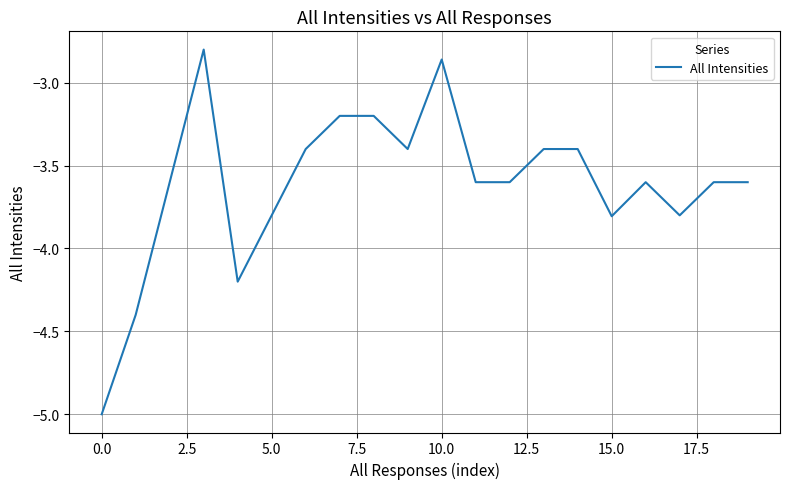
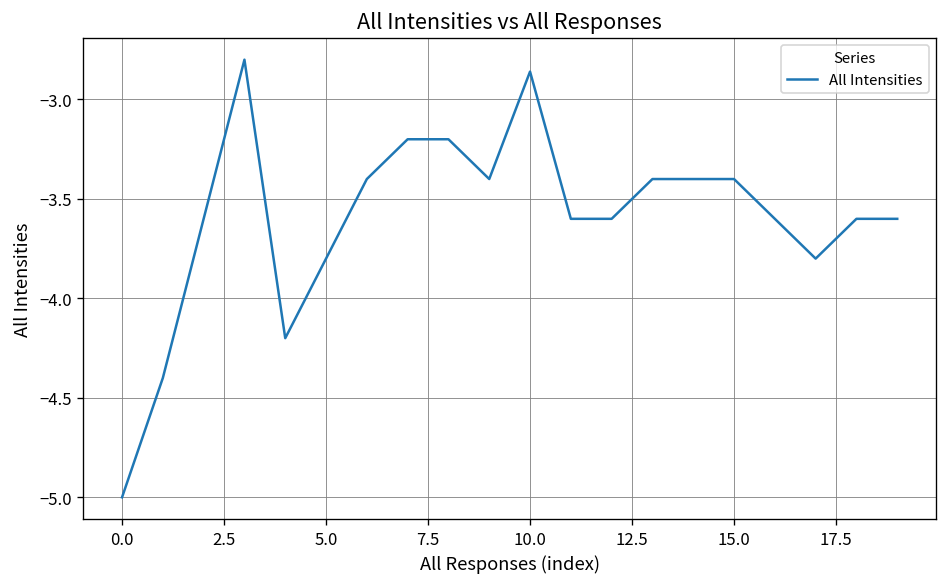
15.0: -3.81 -> -3.40
